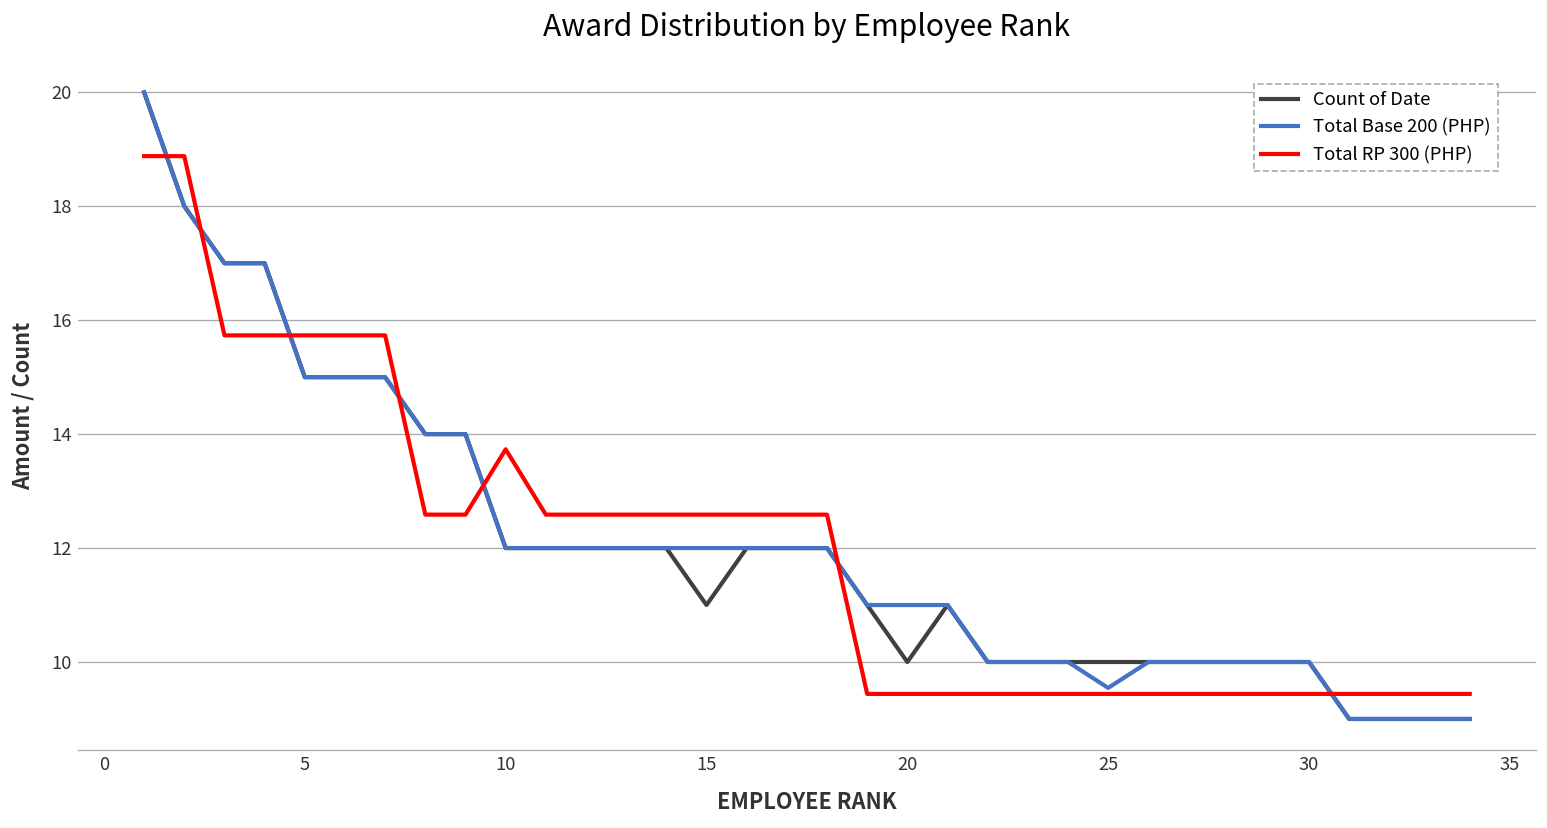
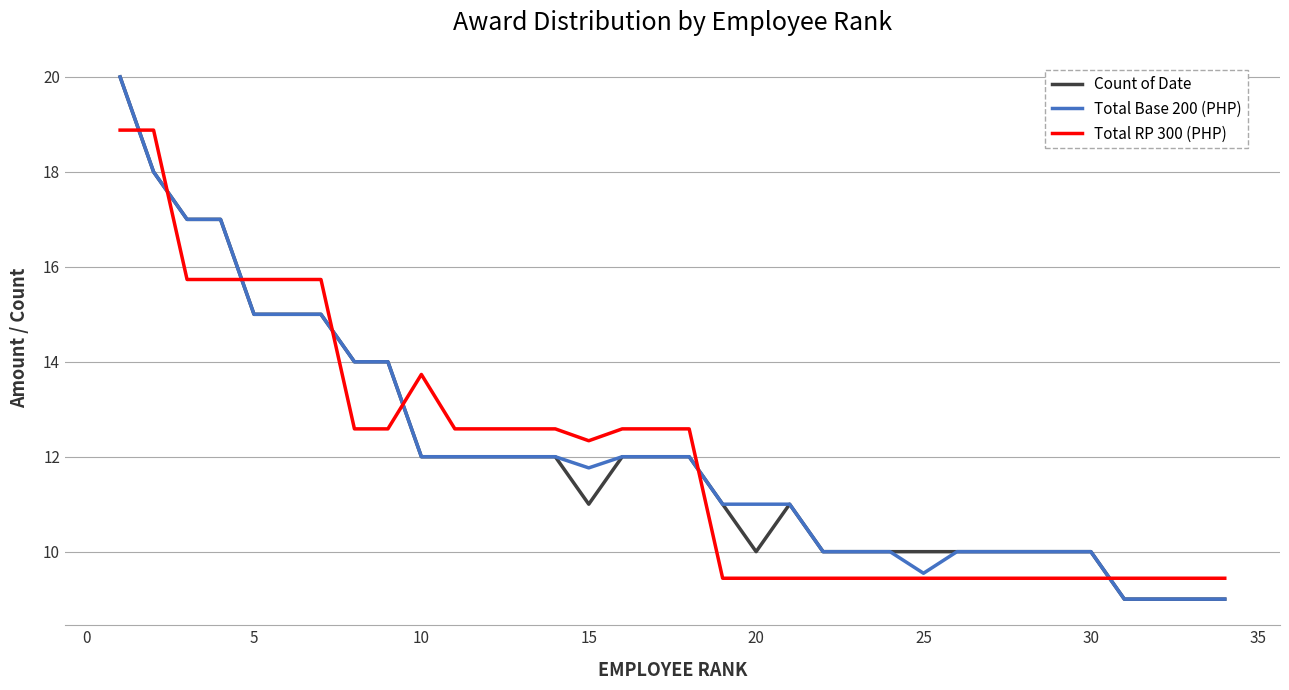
Total Base 200 (PHP), 15: 12.0 -> 11.8
Total RP 300 (PHP), 15: 12.6 -> 12.3
